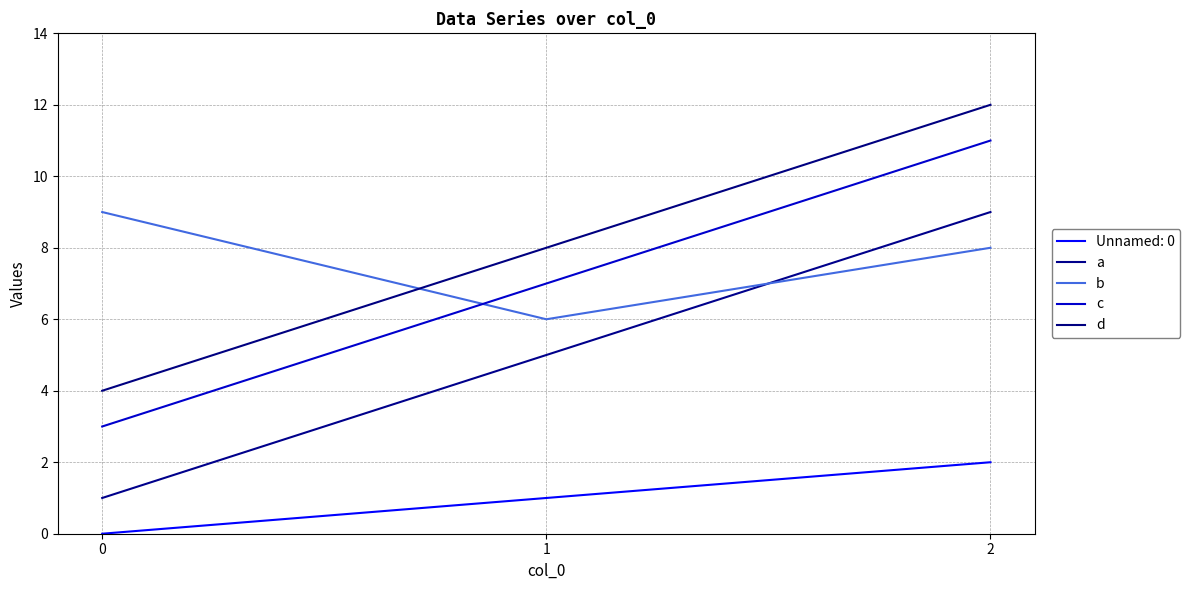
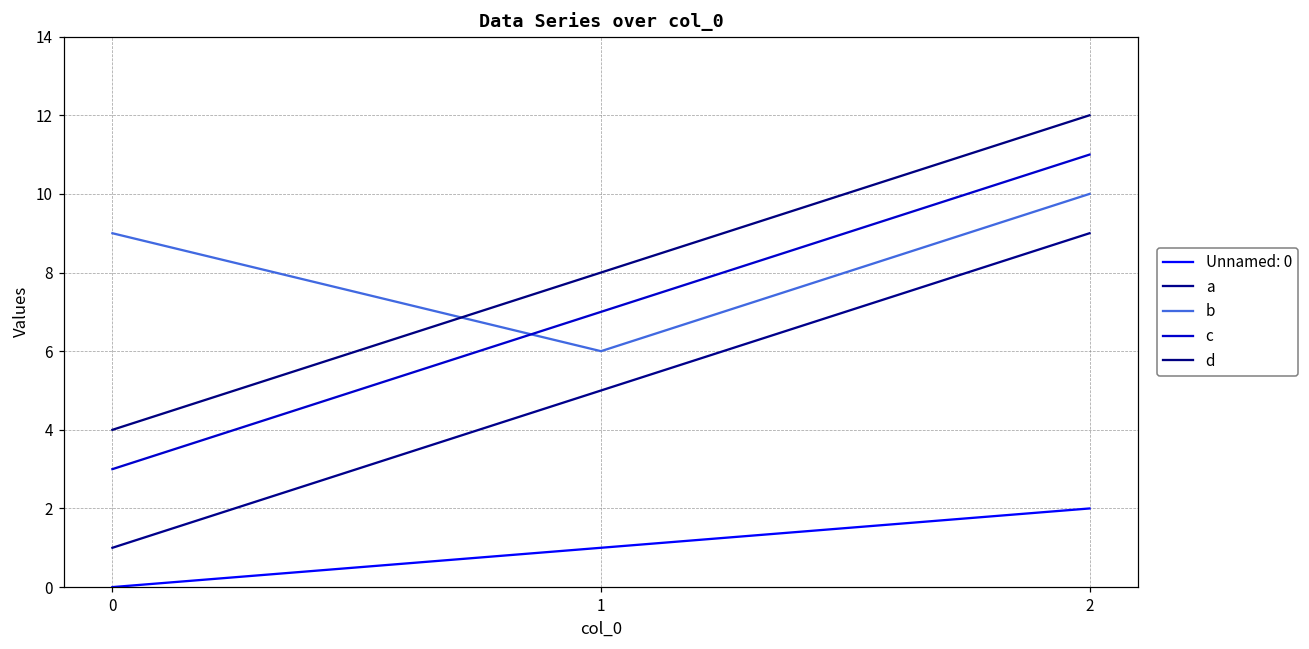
b, 2: 8 -> 10
